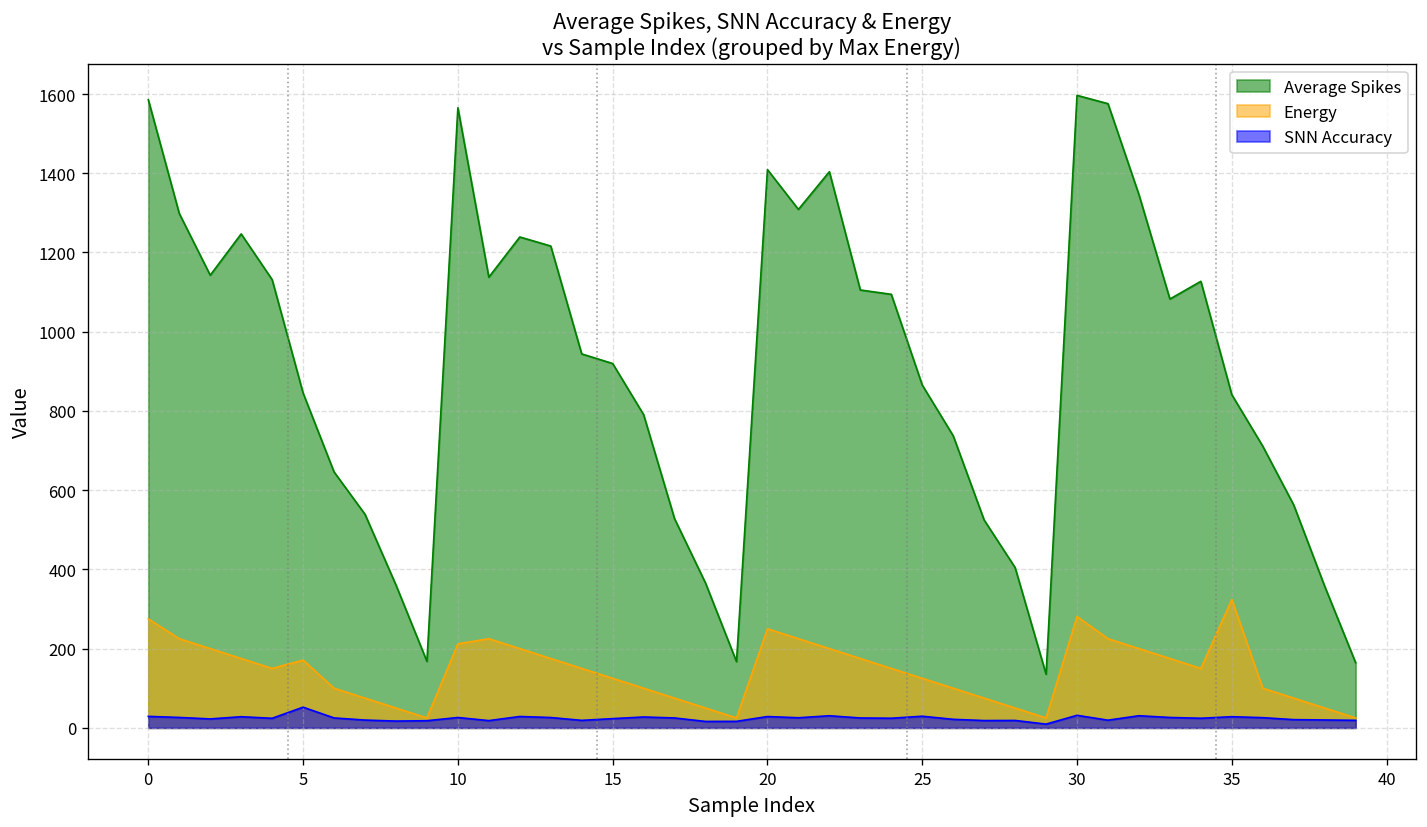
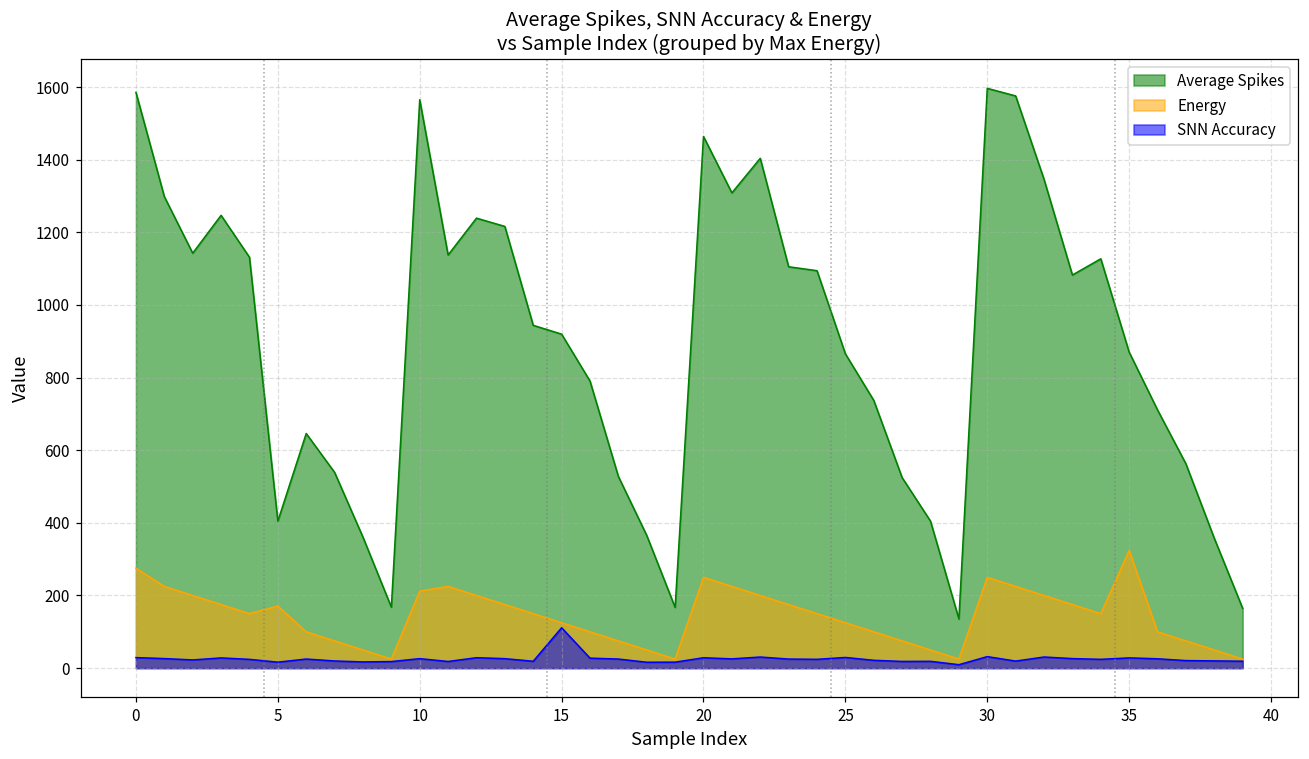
Average Spikes, 5: 850 -> 400
SNN Accuracy, 5: 50 -> 20
SNN Accuracy, 15: 20 -> 110
Average Spikes, 20: 1410 -> 1460
Energy, 30: 280 -> 250
Average Spikes, 35: 840 -> 870
